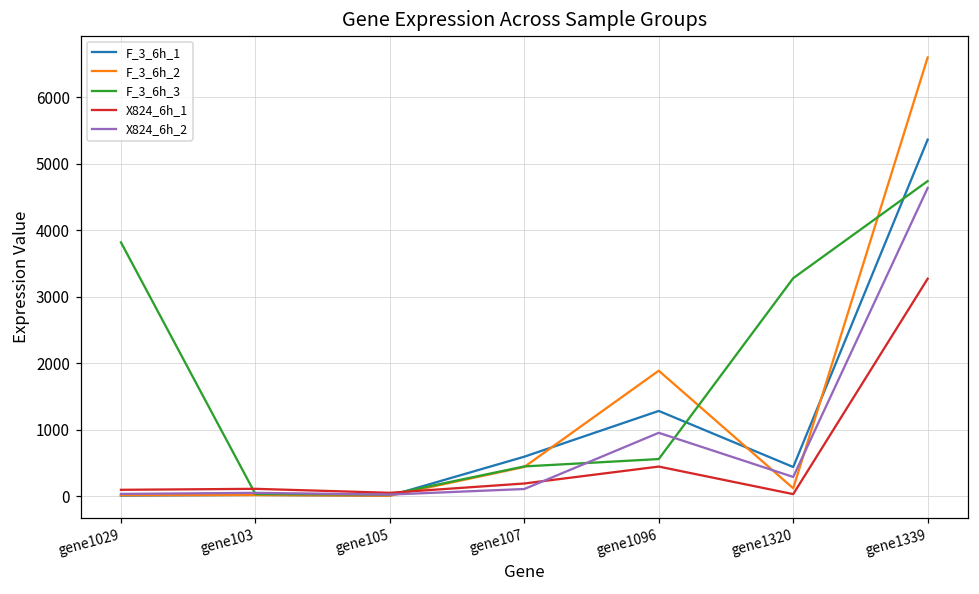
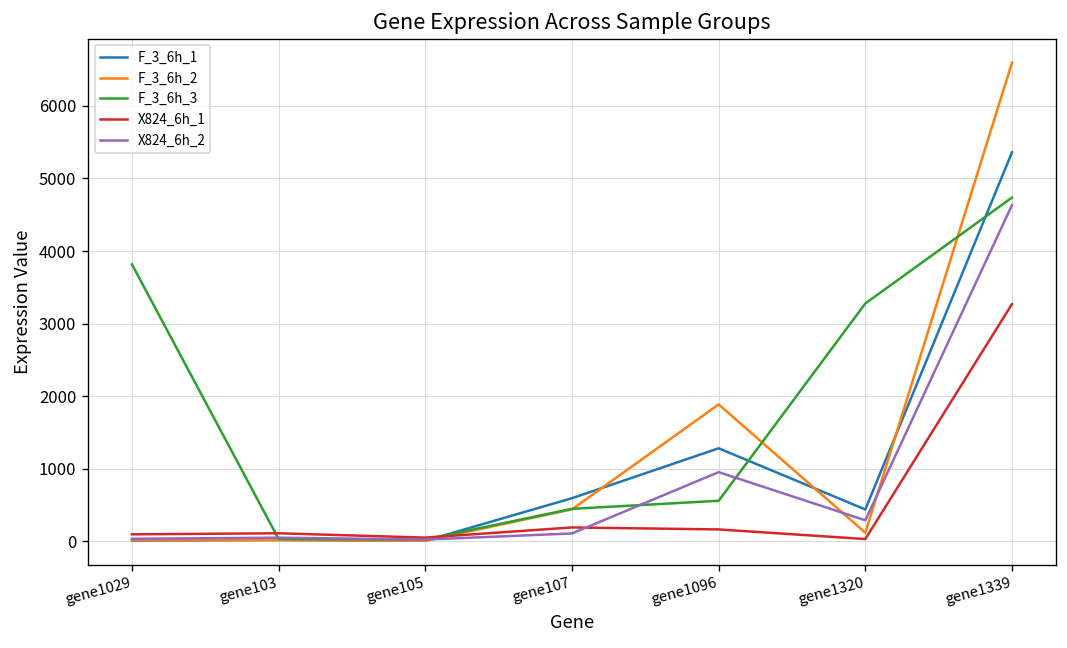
X824_6h_1, gene1096: 400 -> 200
